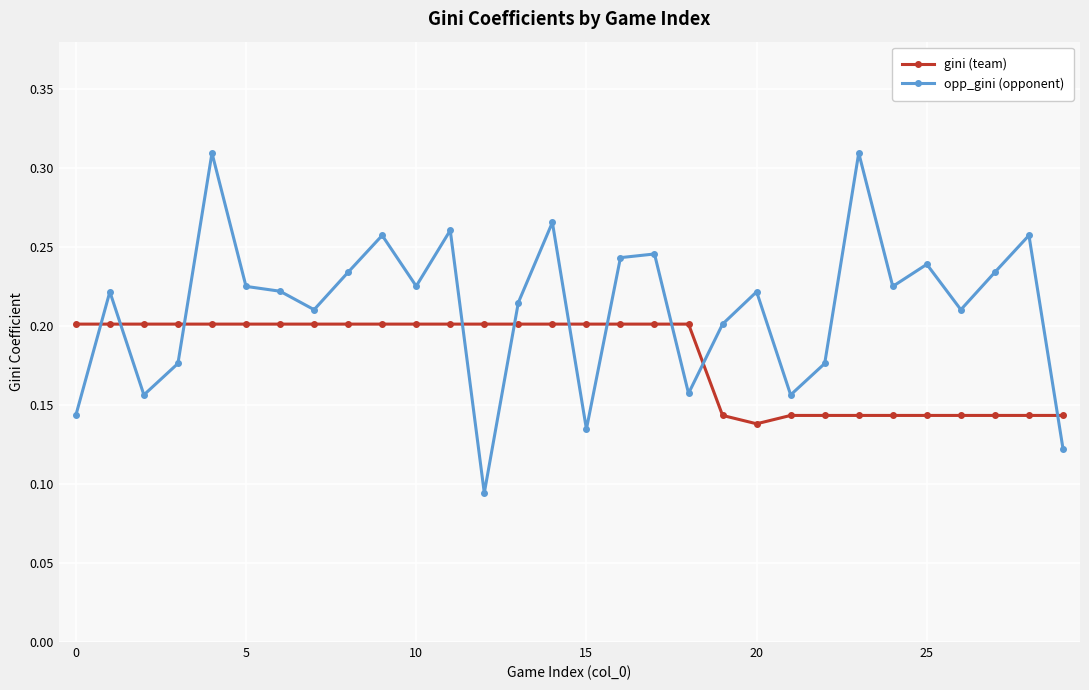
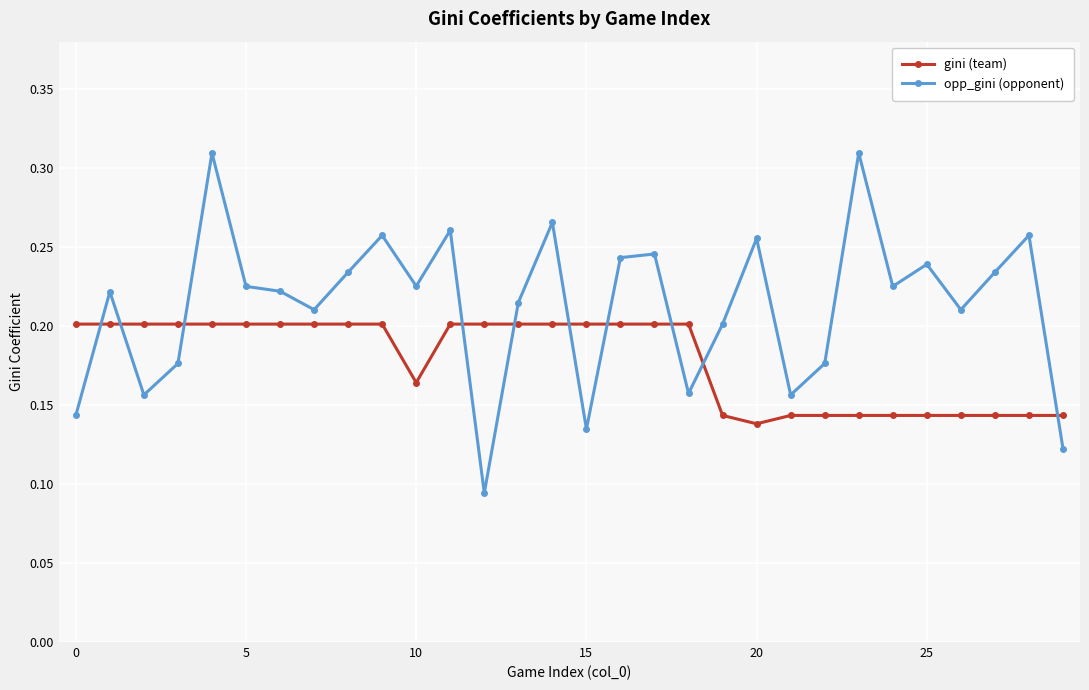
gini (team), 10: 0.201 -> 0.164
opp_gini (opponent), 20: 0.222 -> 0.255
